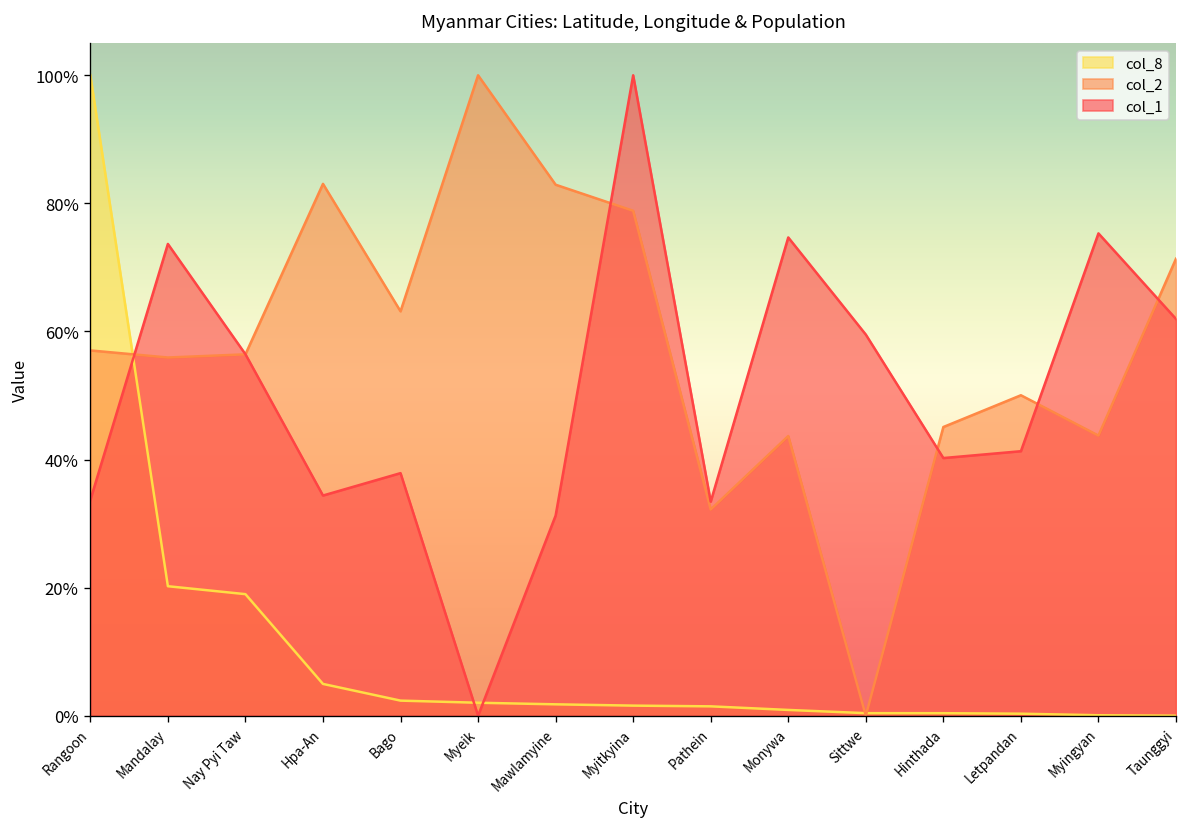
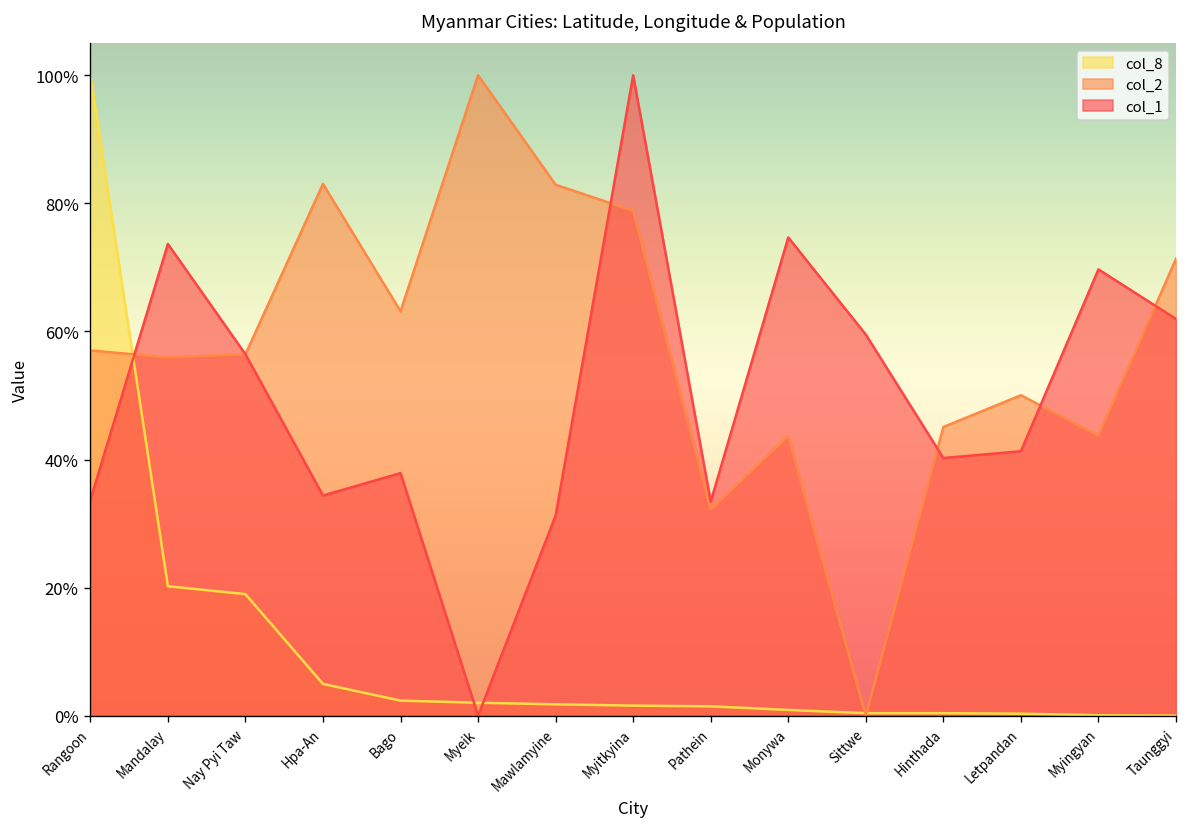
col_1, Myingyan: 75% -> 70%
